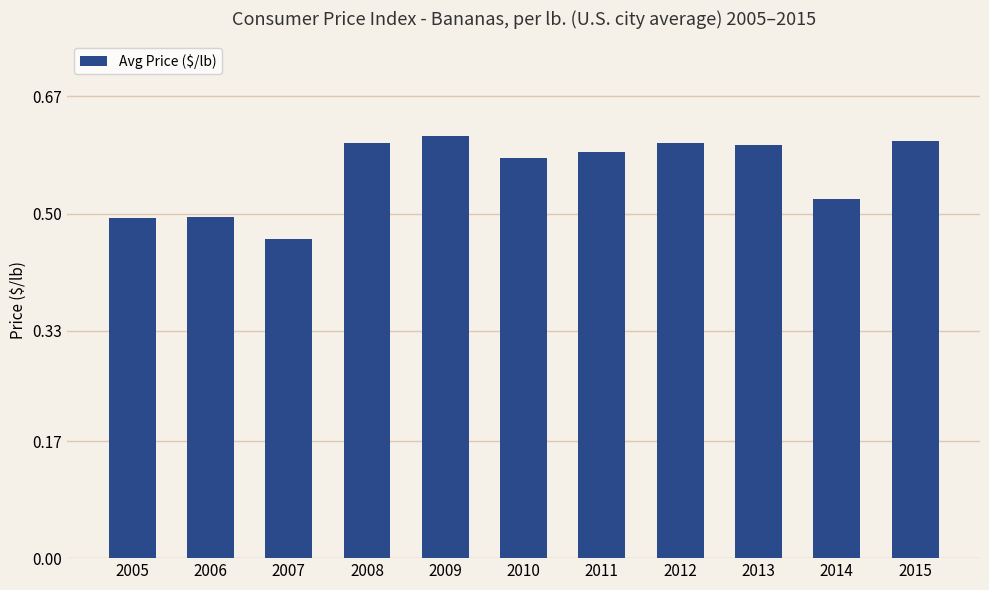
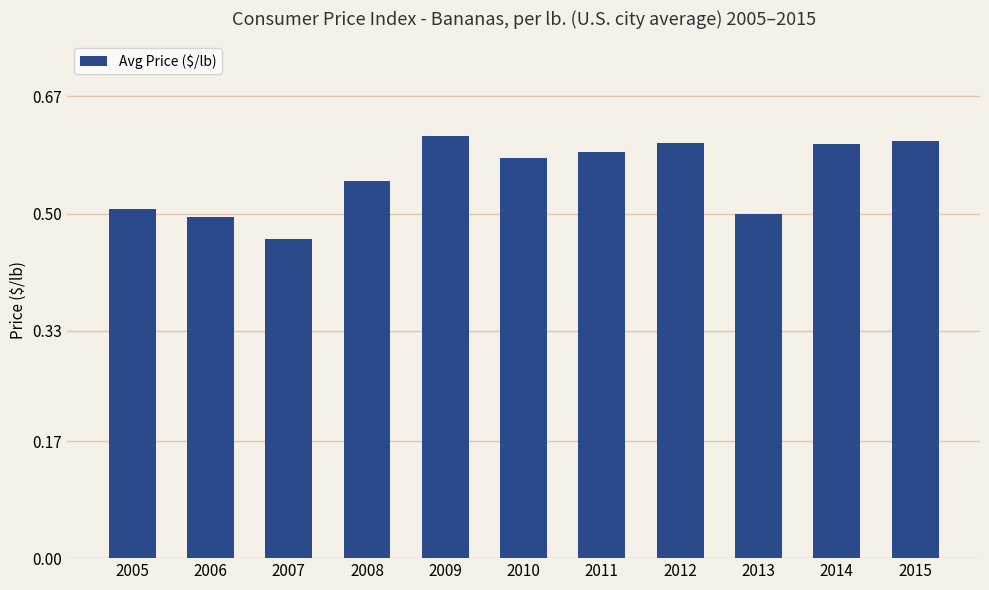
2005: 0.49 -> 0.51
2008: 0.60 -> 0.55
2013: 0.6 -> 0.5
2014: 0.52 -> 0.60
